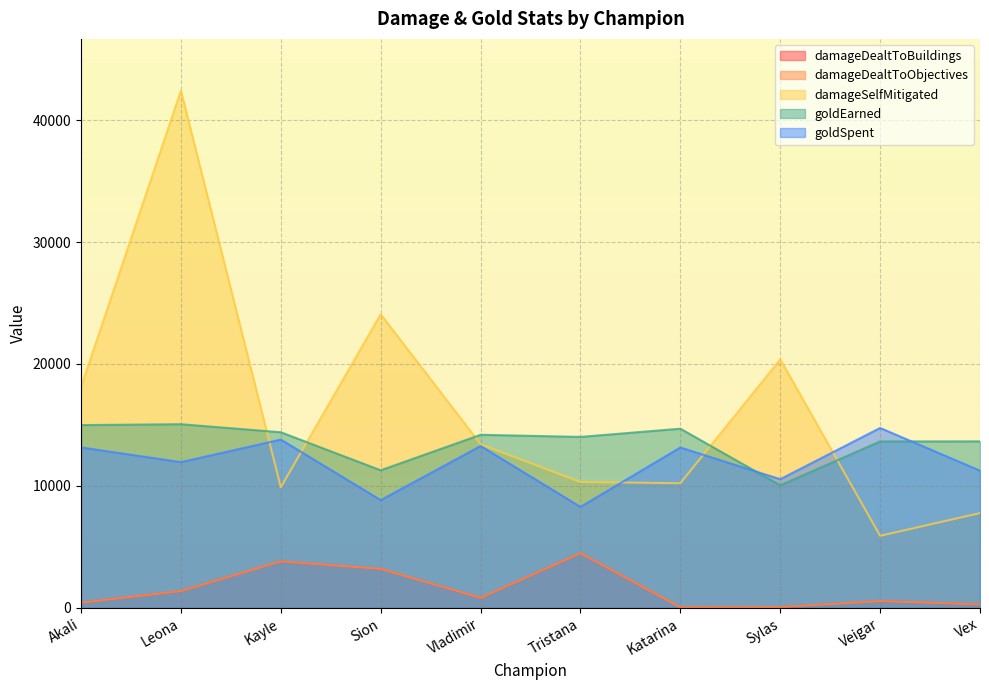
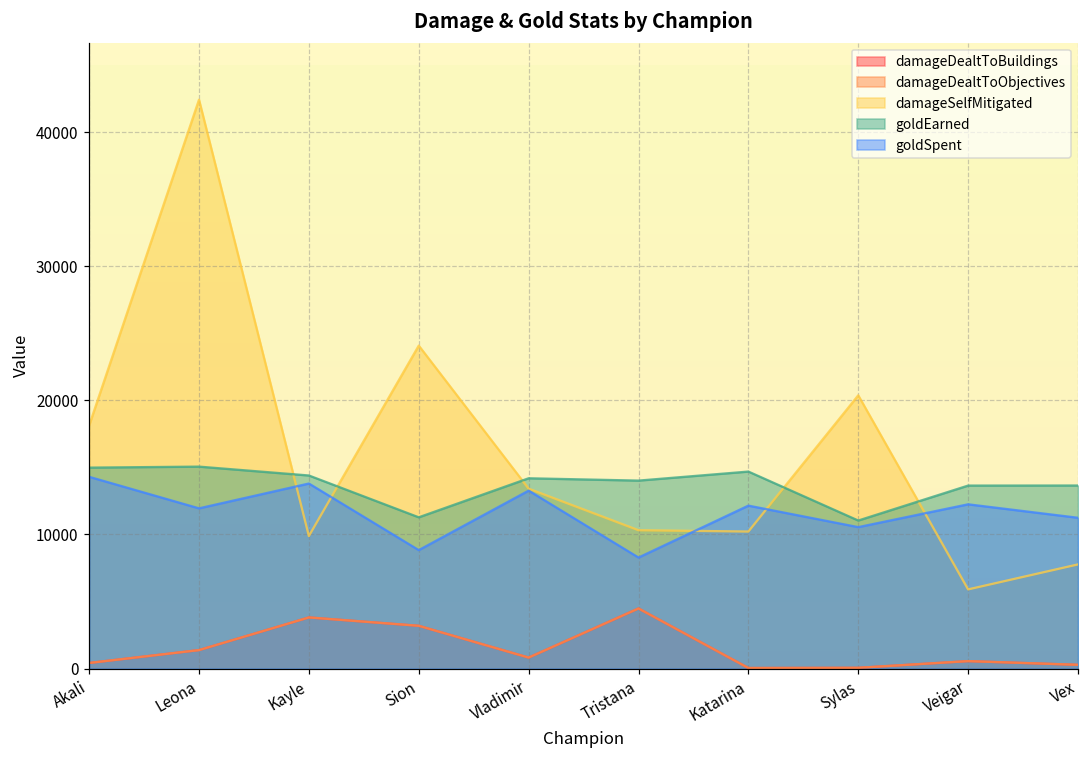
goldSpent, Akali: 13200 -> 14300
goldSpent, Katarina: 13200 -> 12200
goldEarned, Sylas: 10100 -> 11000
goldSpent, Veigar: 14800 -> 12300
